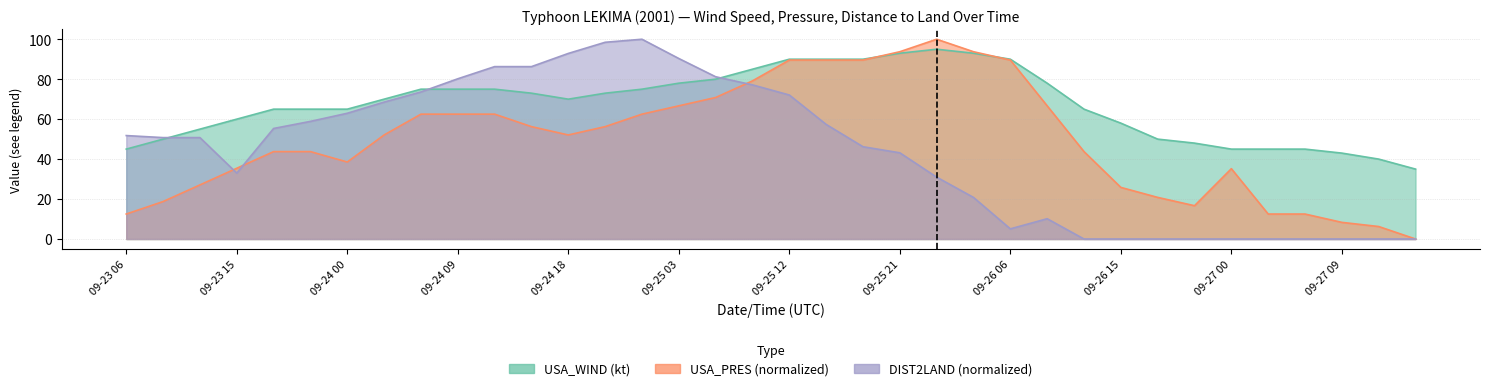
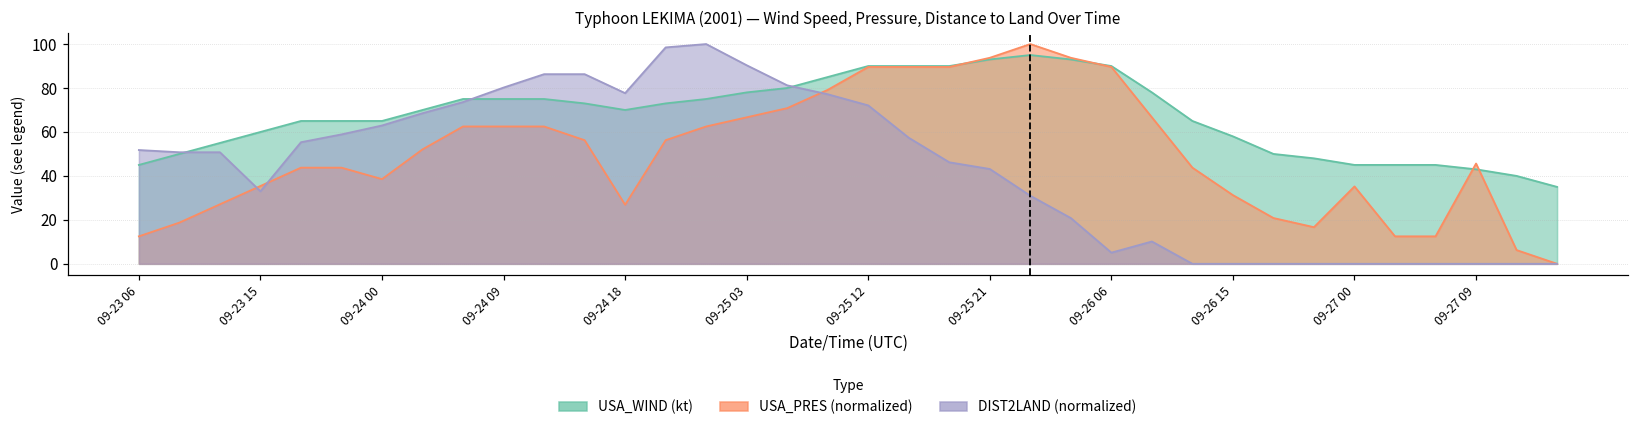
USA_PRES (normalized), 09-24 18: 52 -> 27
DIST2LAND (normalized), 09-24 18: 93 -> 78
USA_PRES (normalized), 09-26 15: 26 -> 31
USA_PRES (normalized), 09-27 09: 8 -> 46
